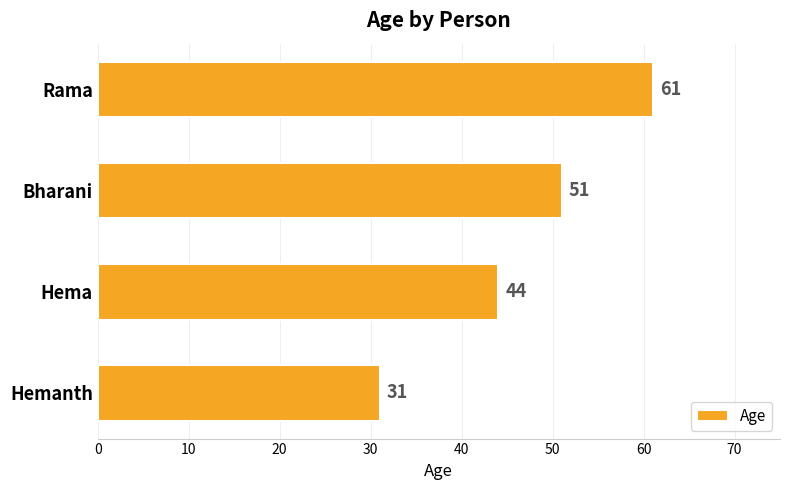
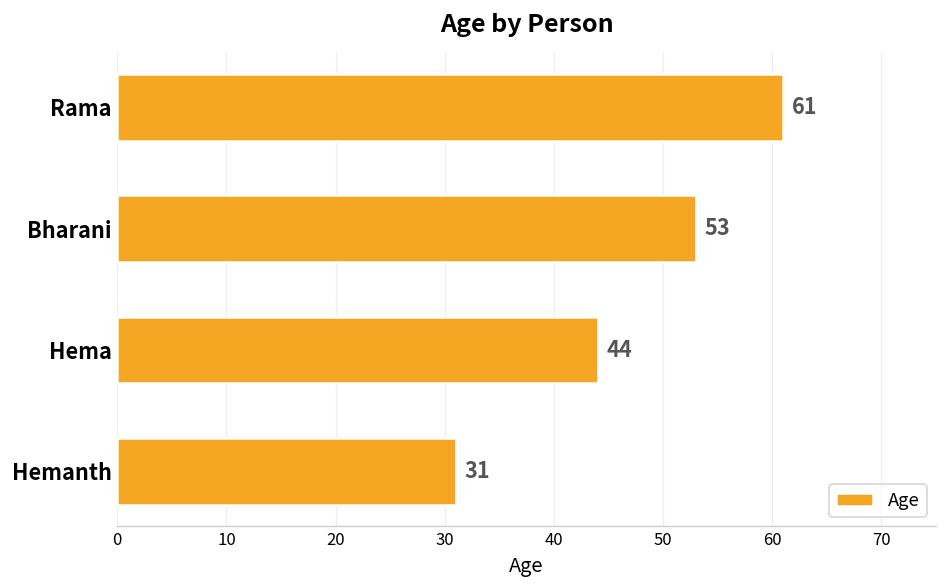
Bharani: 51 -> 53
